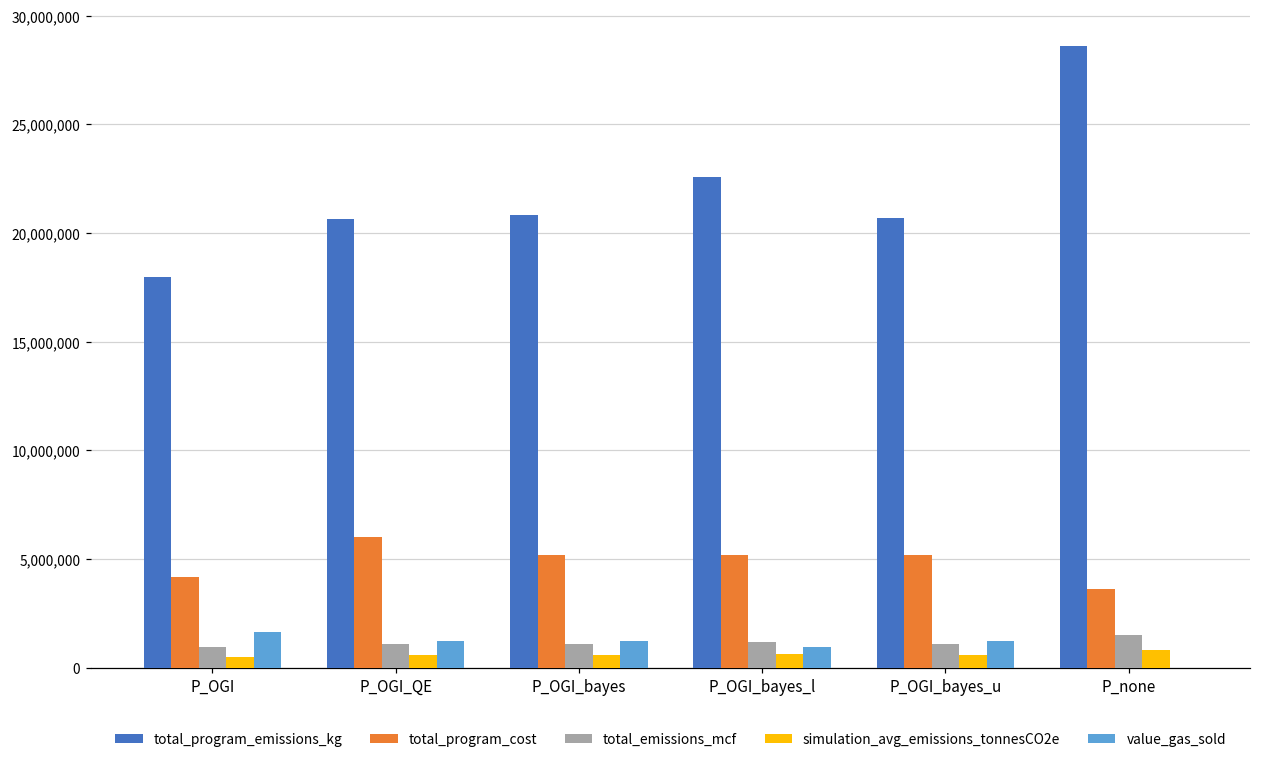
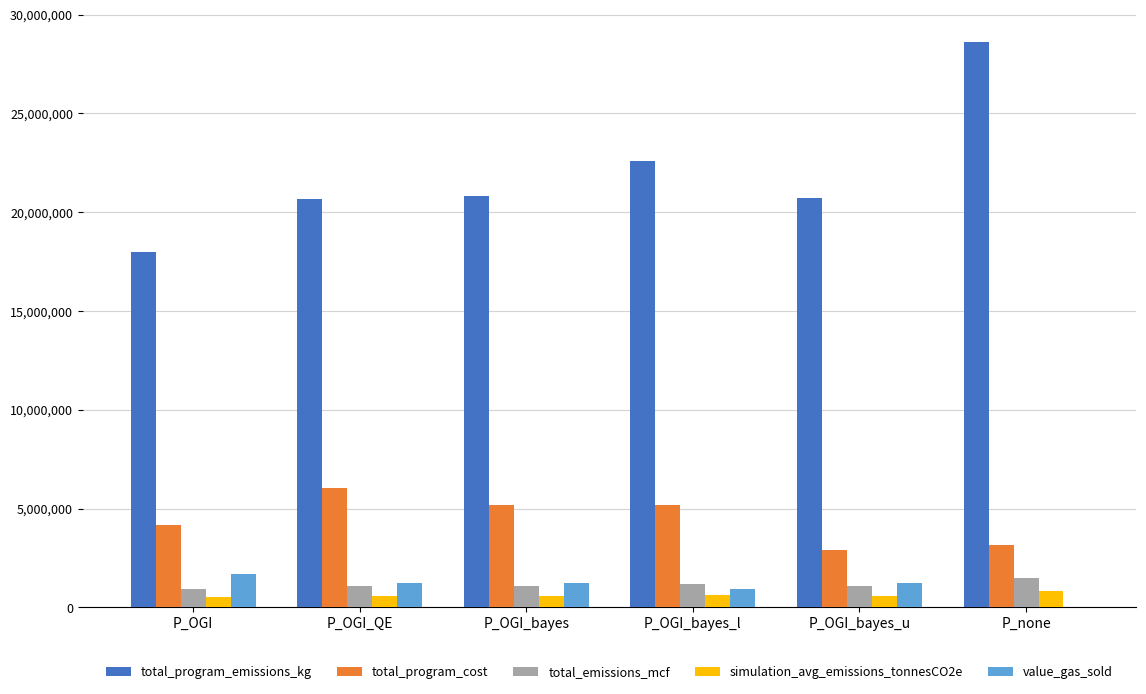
total_program_cost, P_OGI_bayes_u: 5,200,000 -> 2,900,000
total_program_cost, P_none: 3,600,000 -> 3,200,000
